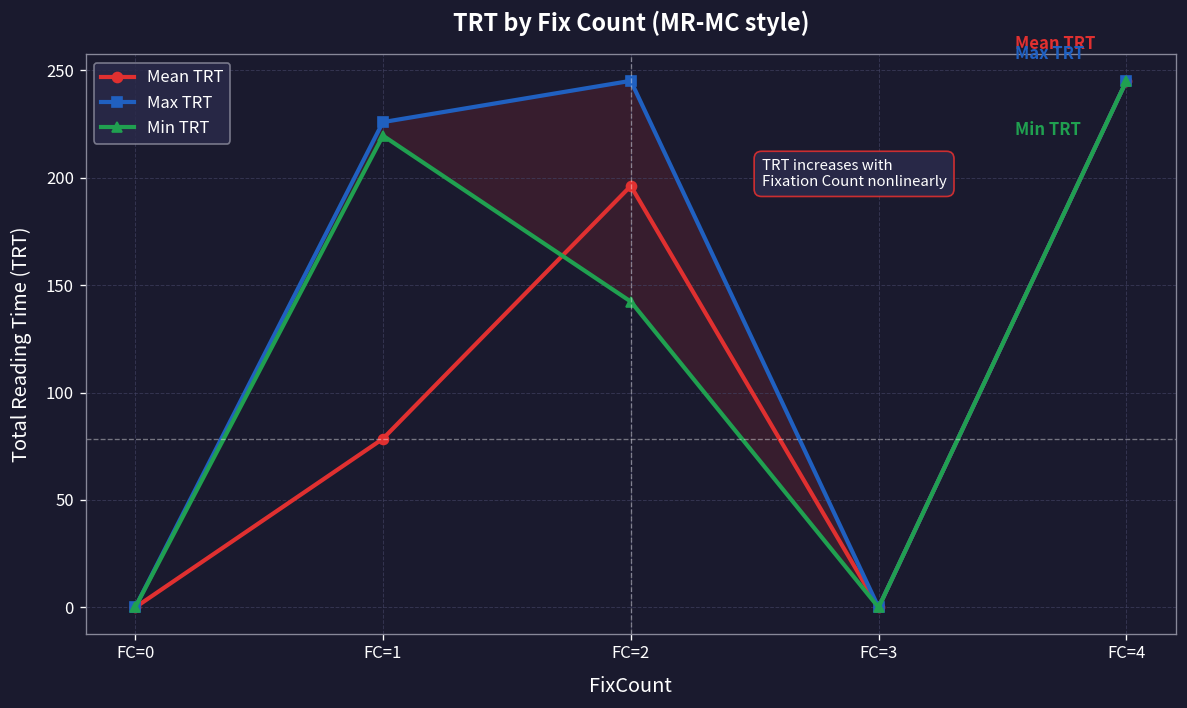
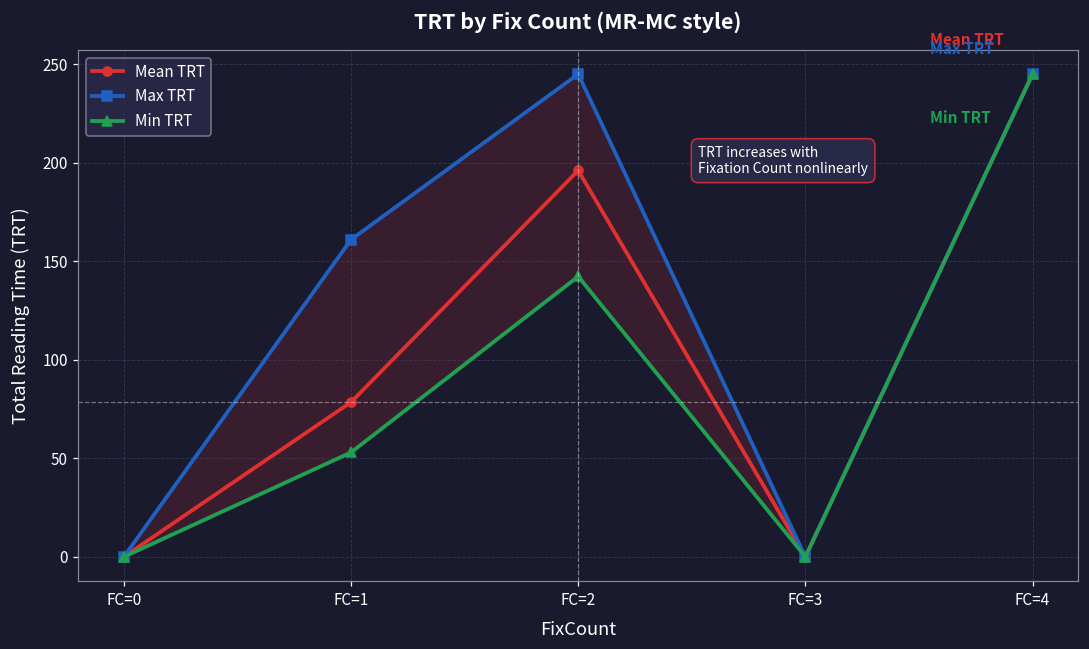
Max TRT, FC=1: 226 -> 161
Min TRT, FC=1: 220 -> 53
